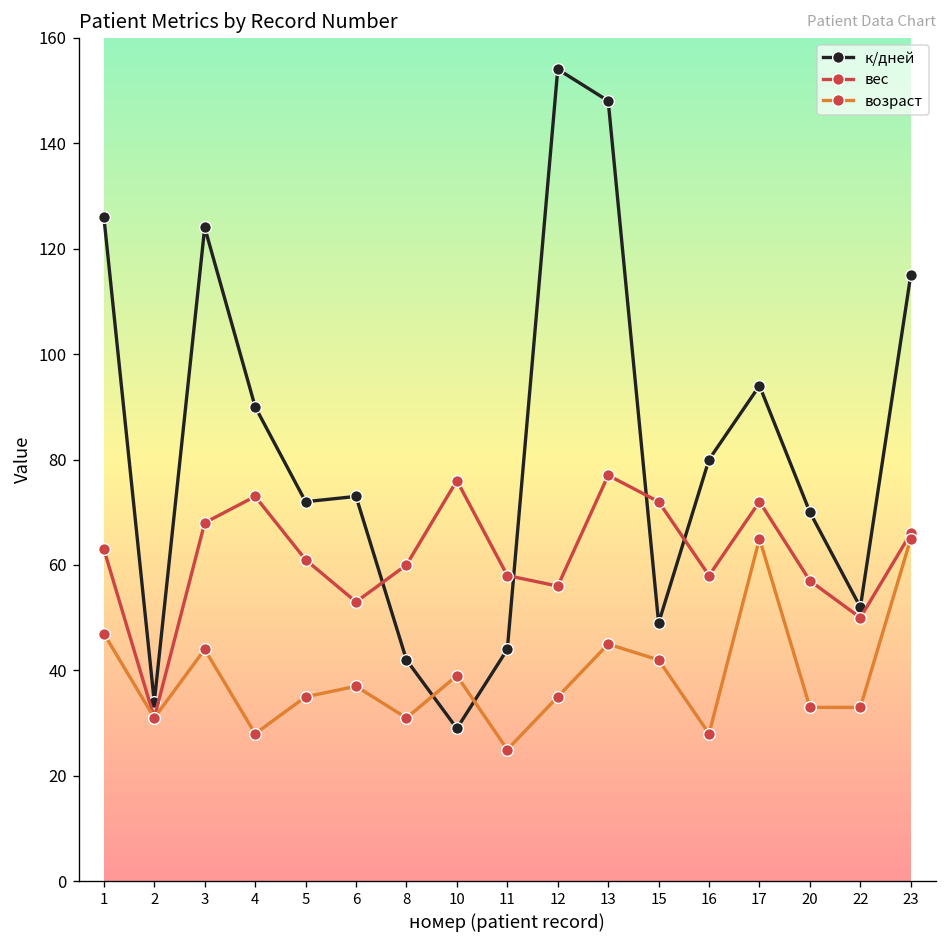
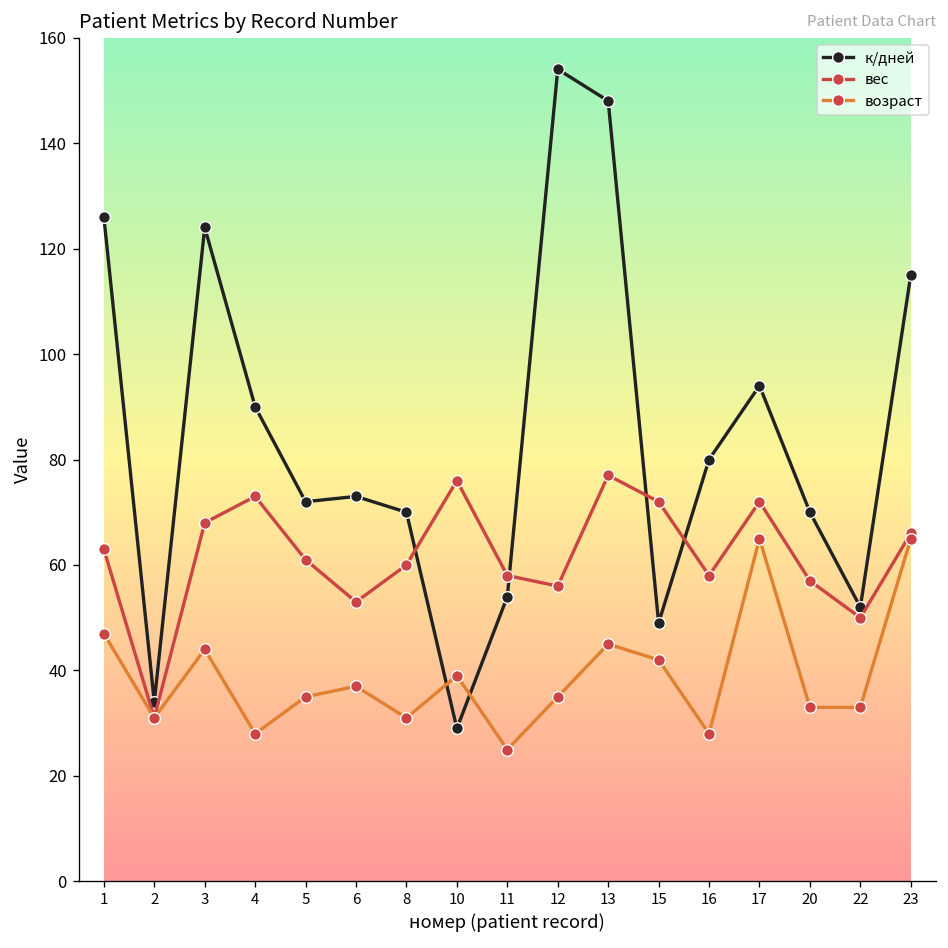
к/дней, 8: 42 -> 70
к/дней, 11: 44 -> 54
